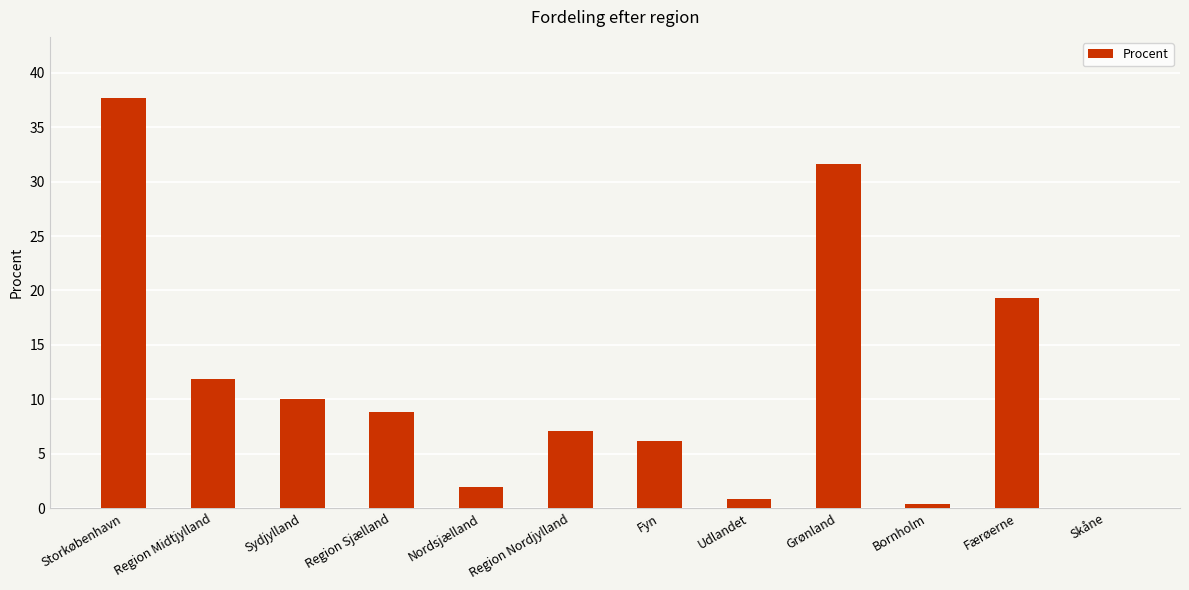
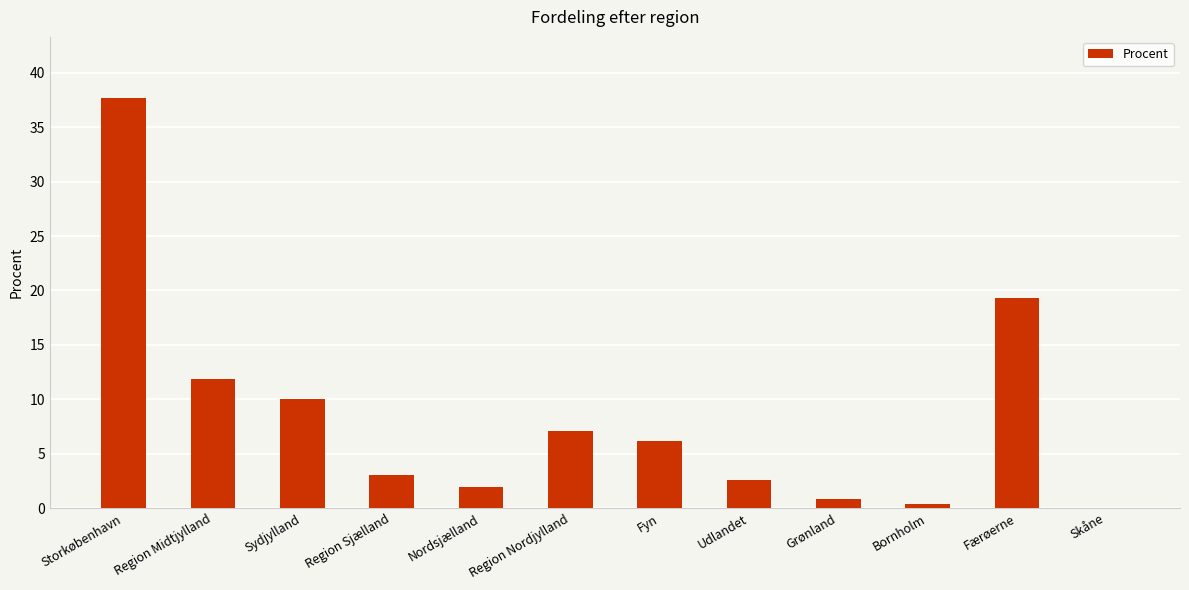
Region Sjælland: 8.9 -> 3.0
Udlandet: 0.8 -> 2.6
Grønland: 31.6 -> 0.9
